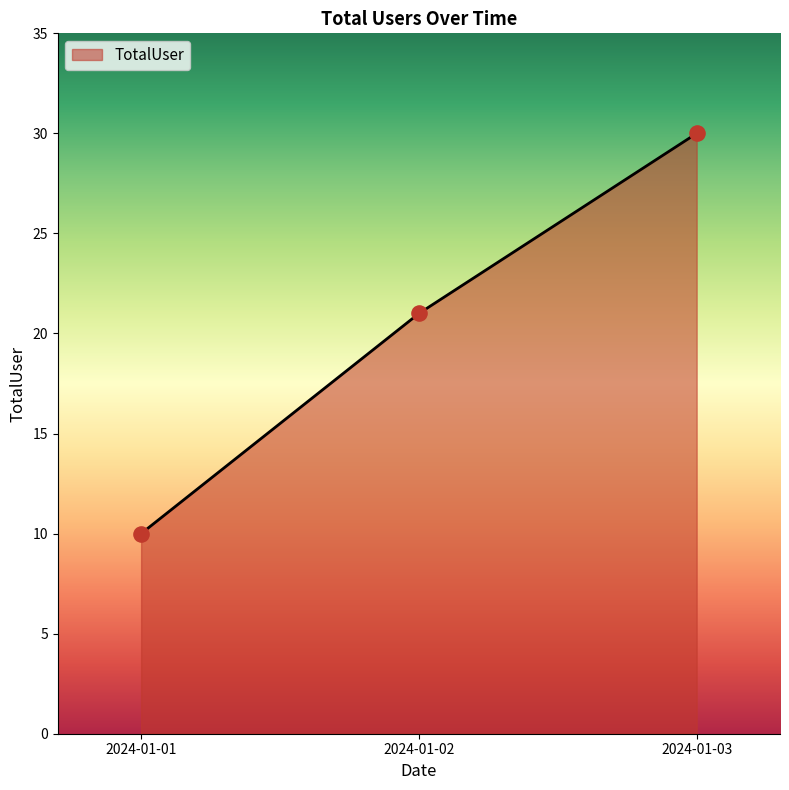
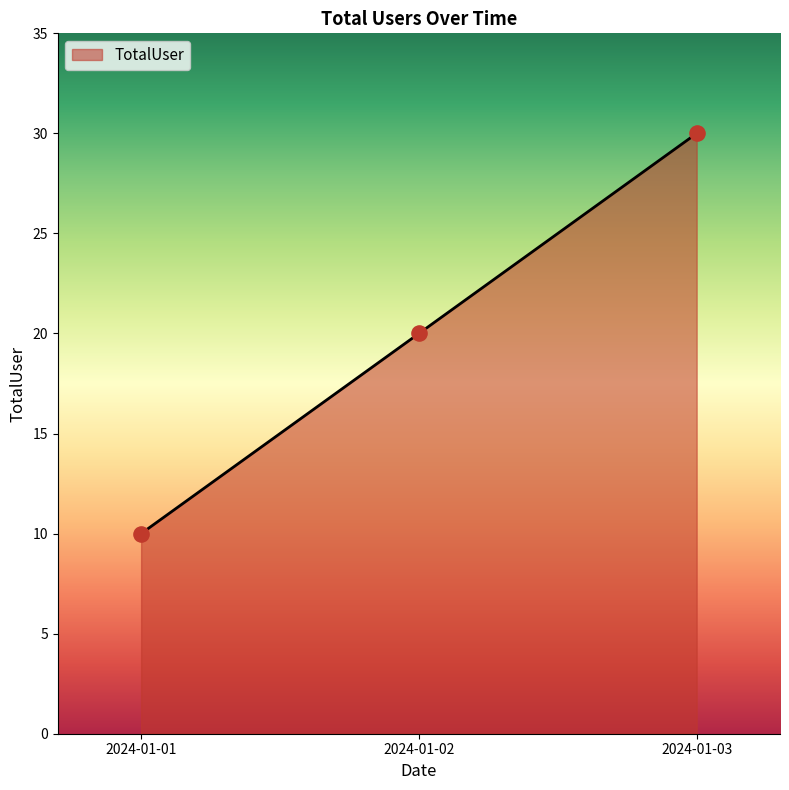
2024-01-02: 21 -> 20
